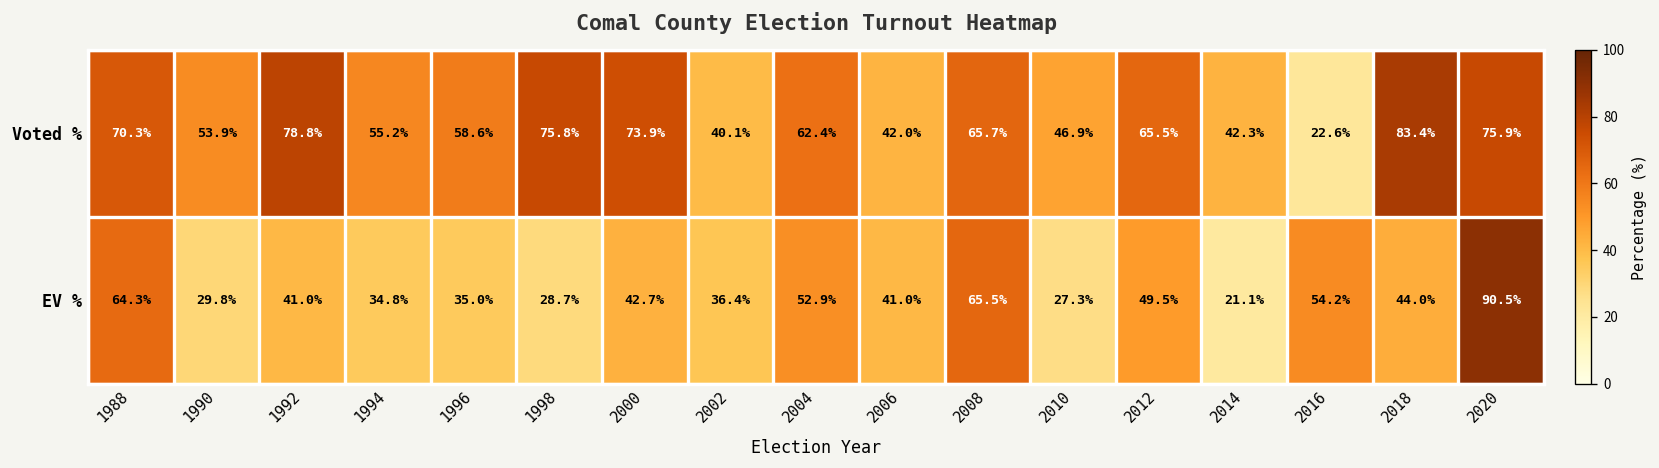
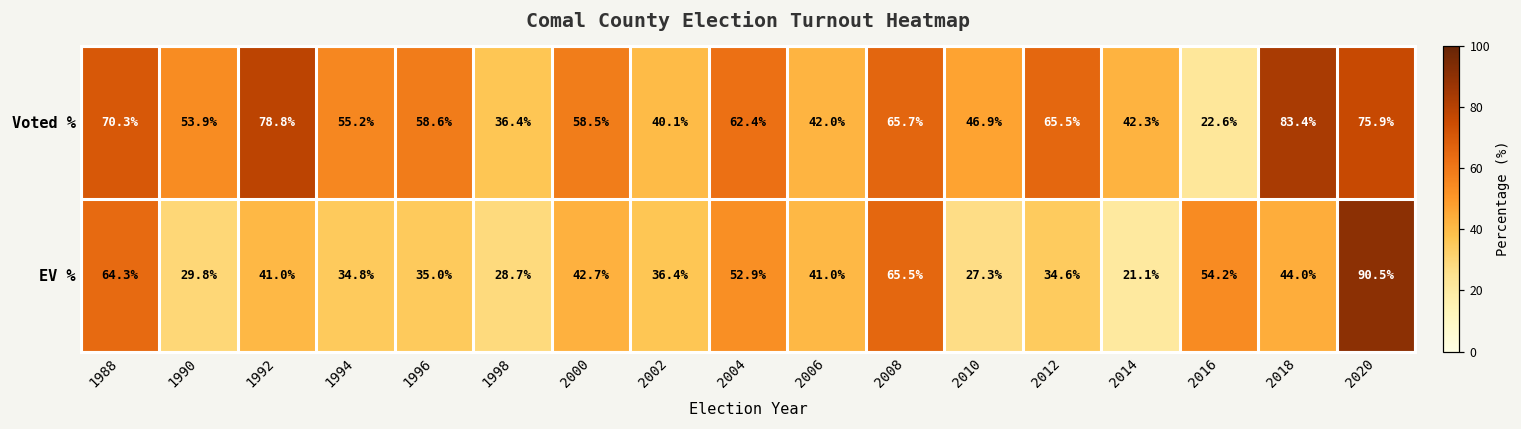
Voted %, 1998: 75.8% -> 36.4%
Voted %, 2000: 73.9% -> 58.5%
EV %, 2012: 49.5% -> 34.6%
